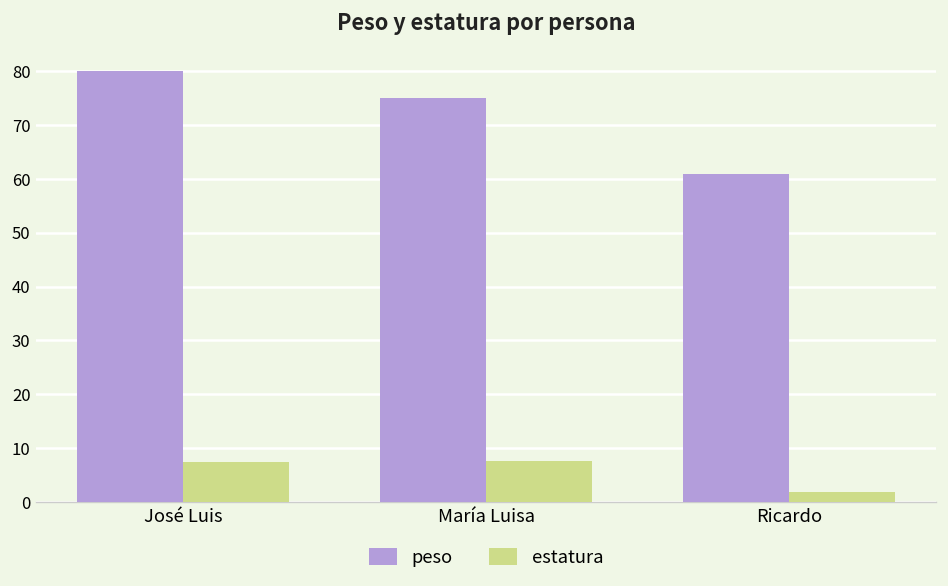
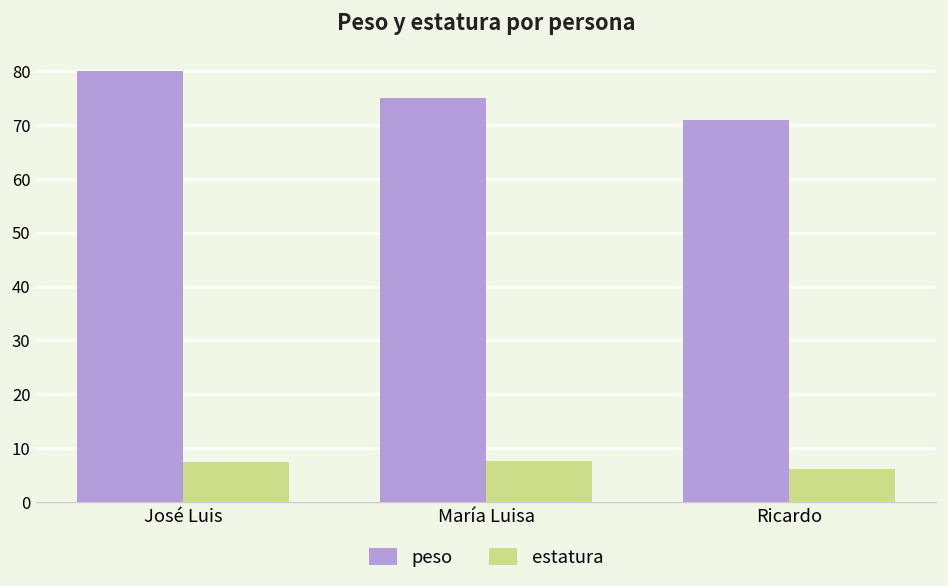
peso, Ricardo: 61 -> 71
estatura, Ricardo: 2 -> 6
